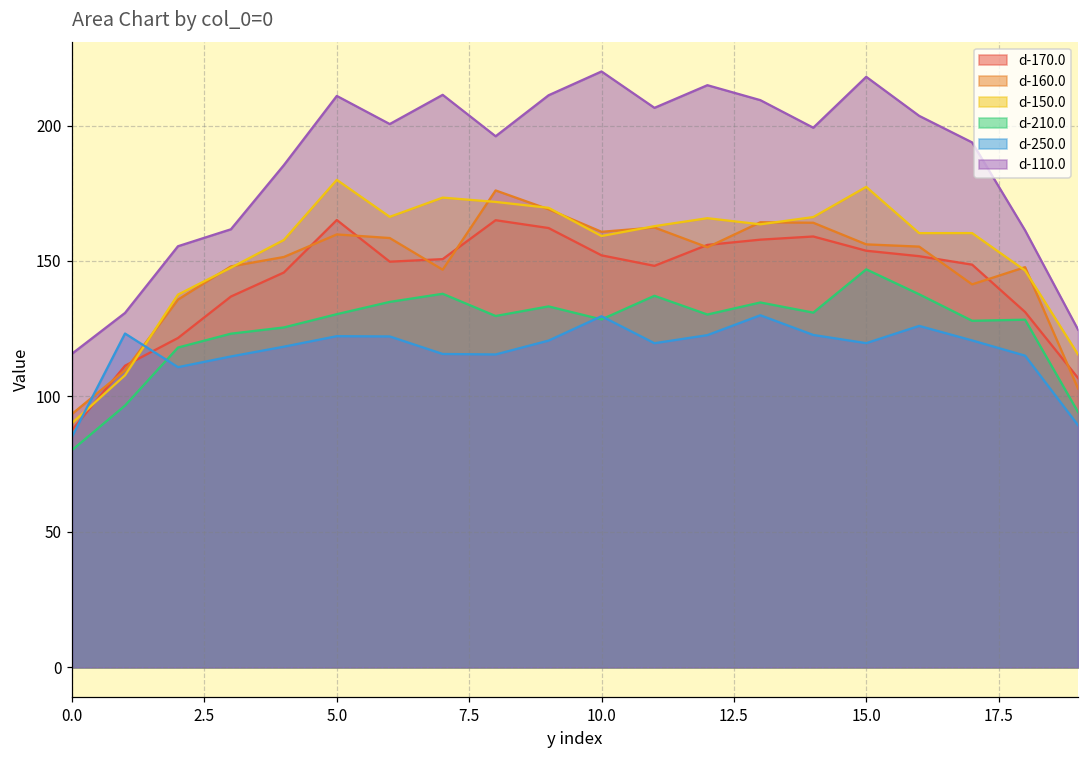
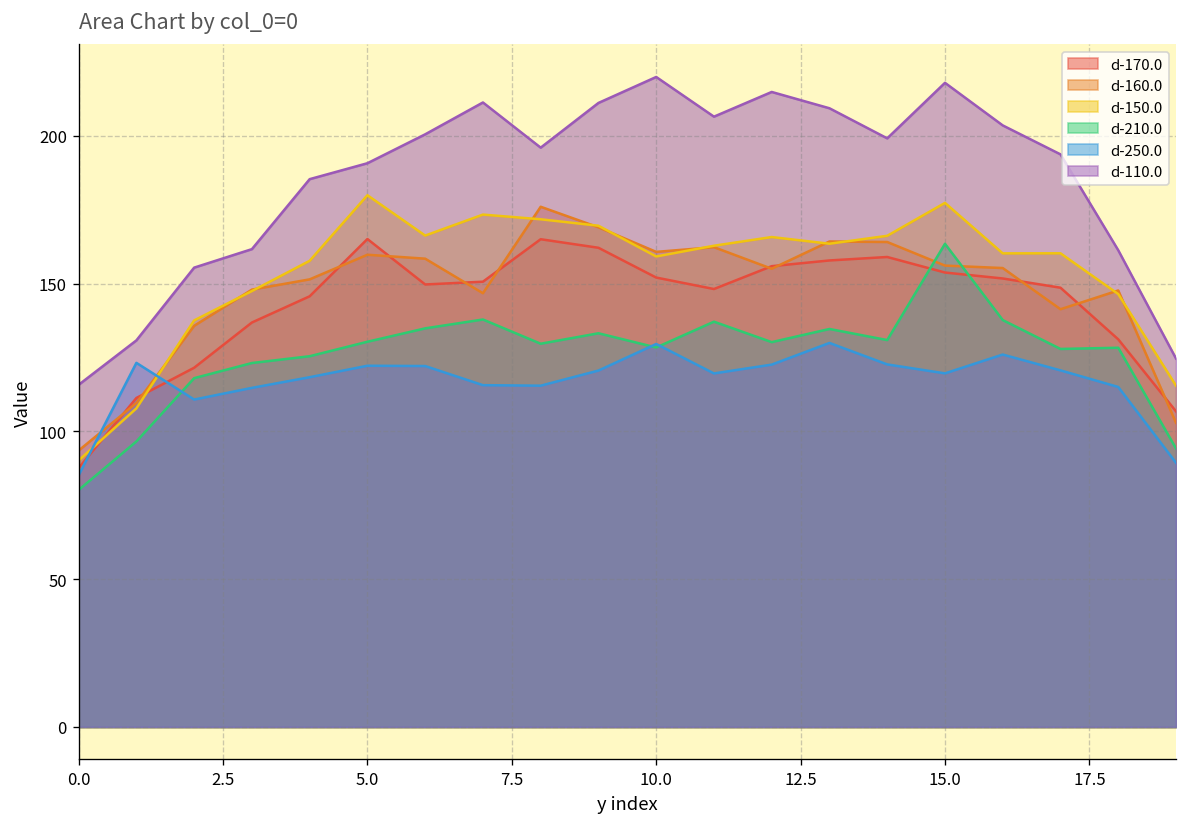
d-110.0, 5.0: 211 -> 191
d-210.0, 15.0: 147 -> 164
